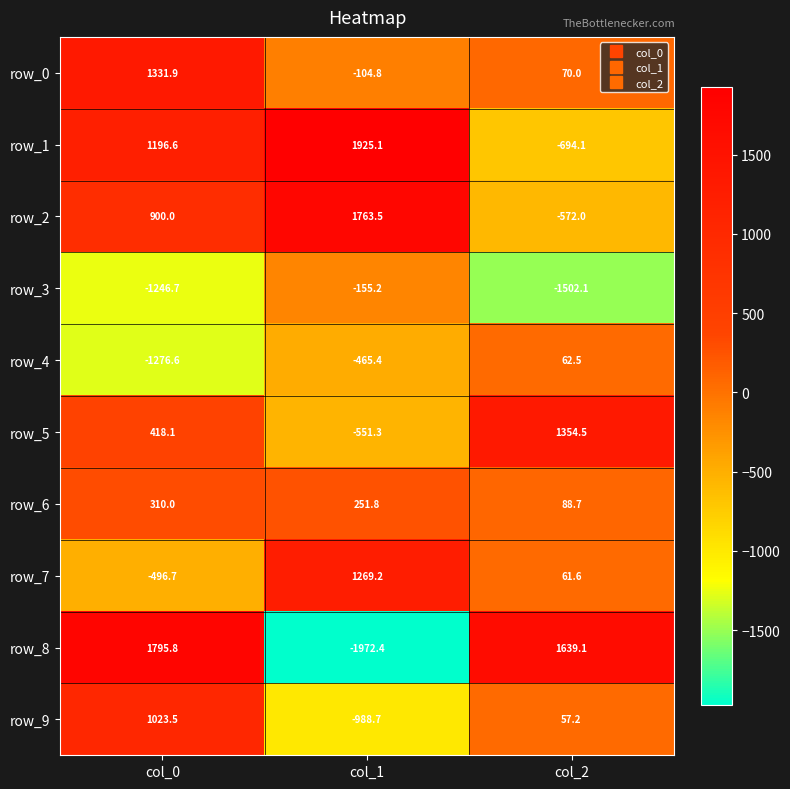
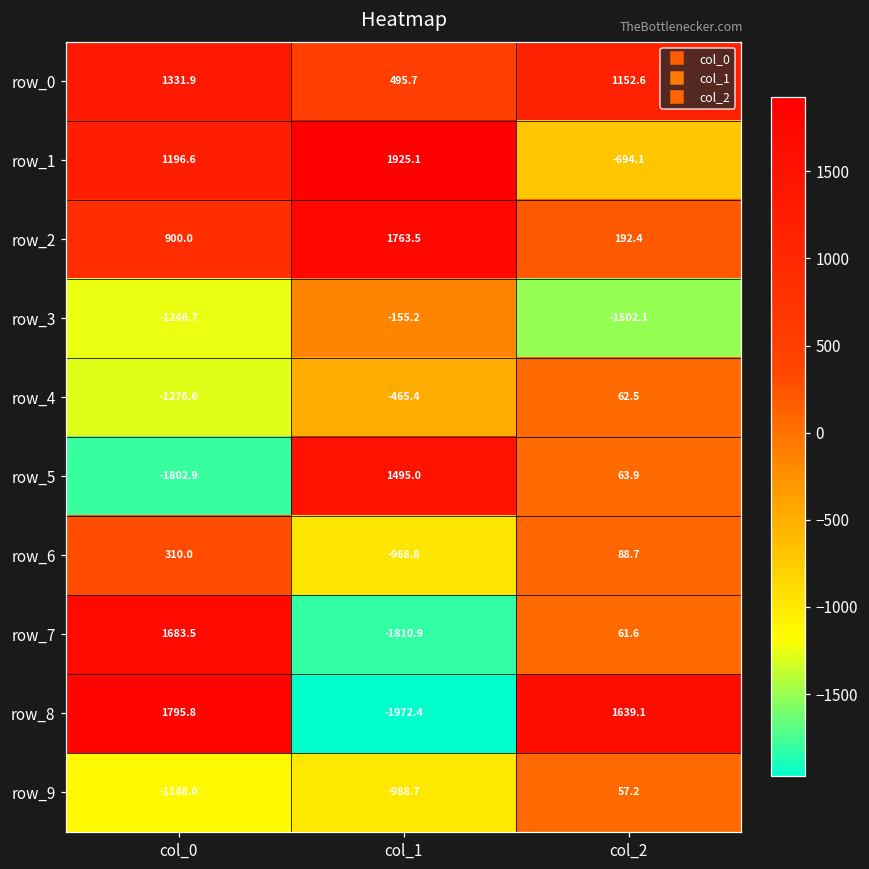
row_0, col_1: -104.8 -> 495.7
row_0, col_2: 70.0 -> 1152.6
row_2, col_2: -572.0 -> 192.4
row_5, col_0: 418.1 -> -1802.9
row_5, col_1: -551.3 -> 1495.0
row_5, col_2: 1354.5 -> 63.9
row_6, col_1: 251.8 -> -968.8
row_7, col_0: -496.7 -> 1683.5
row_7, col_1: 1269.2 -> -1810.9
row_9, col_0: 1023.5 -> -1148.0
